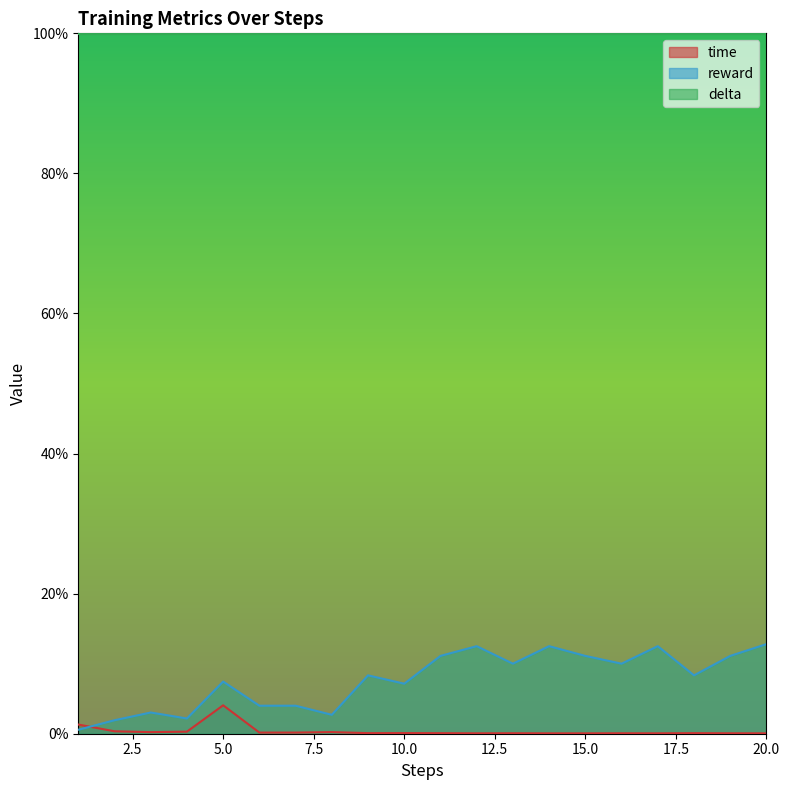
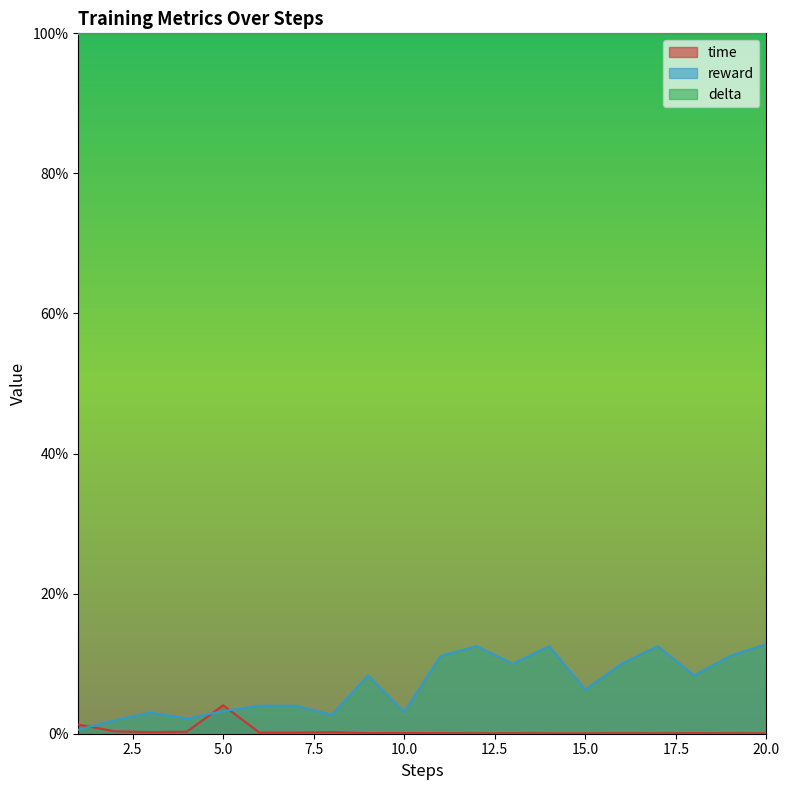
reward, 5.0: 7% -> 3%
reward, 10.0: 7% -> 3%
reward, 15.0: 11% -> 6%
